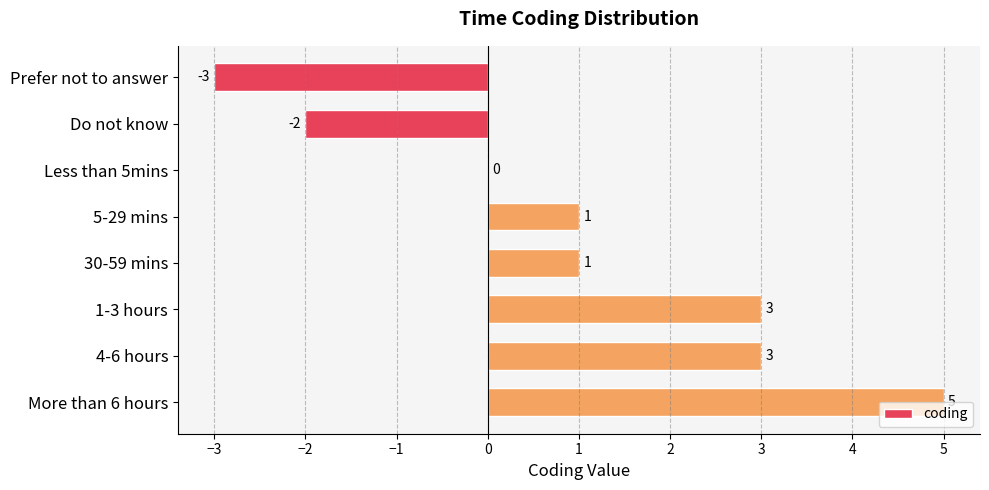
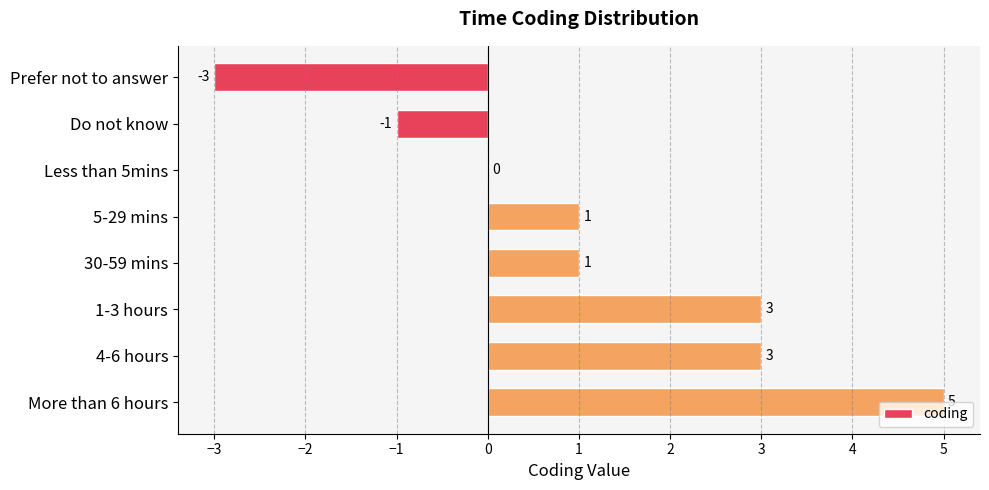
Do not know: -2 -> -1
